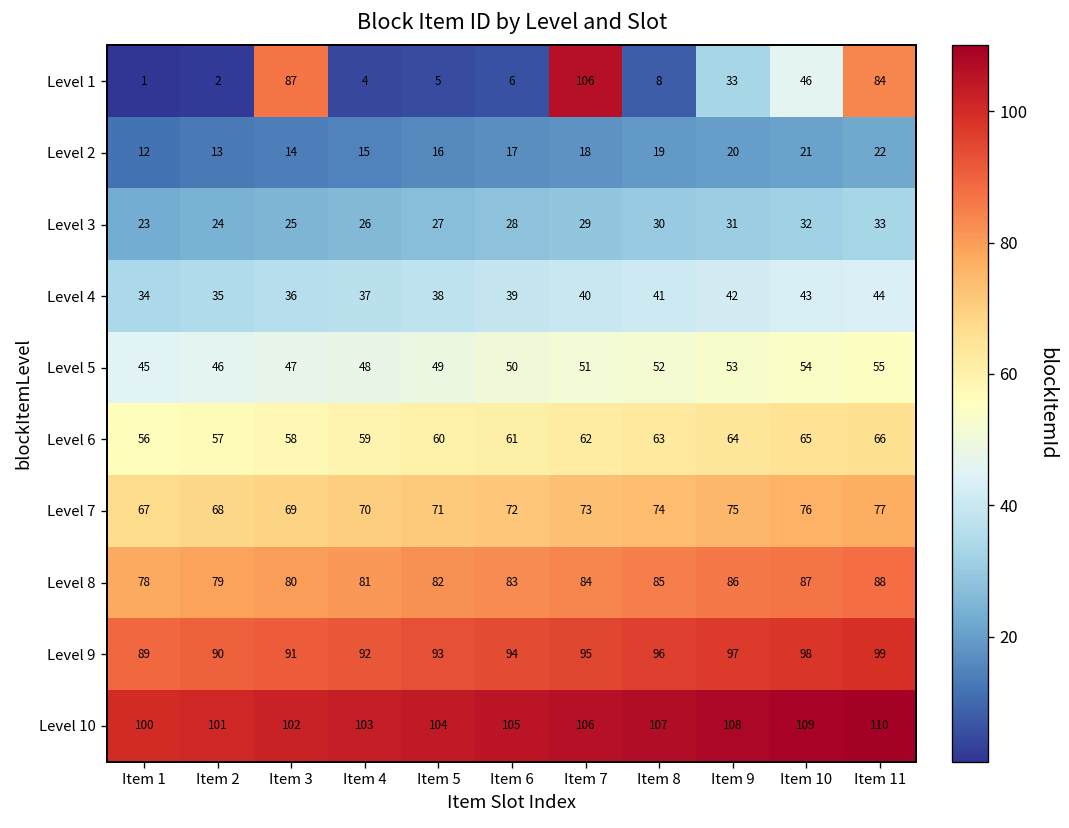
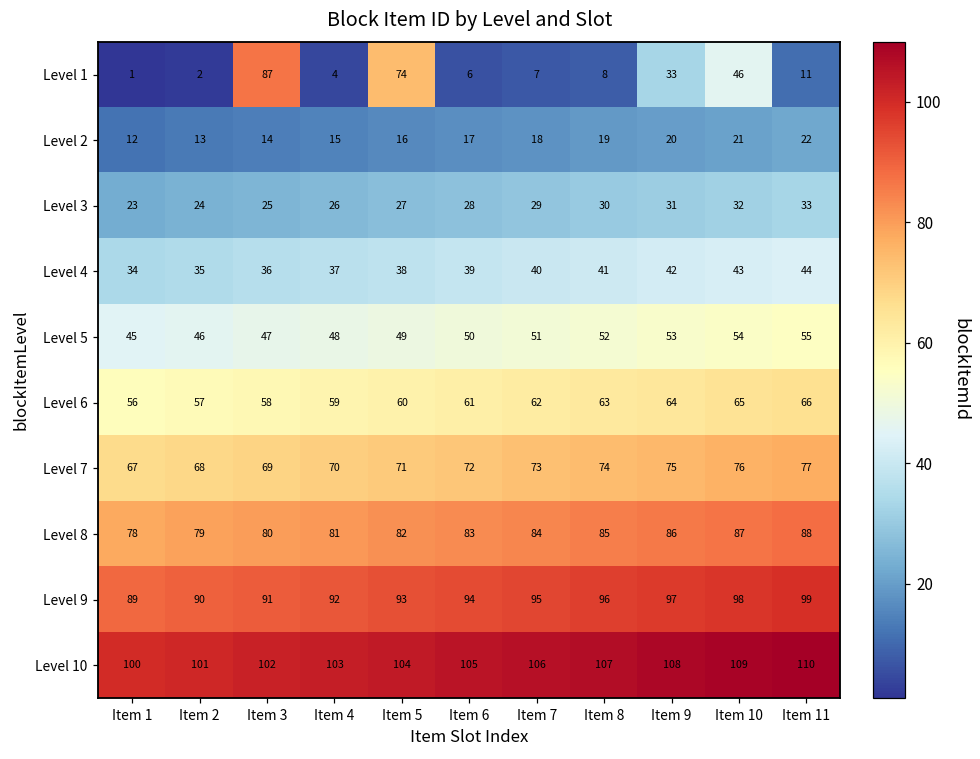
Level 1, Item 5: 5 -> 74
Level 1, Item 7: 106 -> 7
Level 1, Item 11: 84 -> 11
